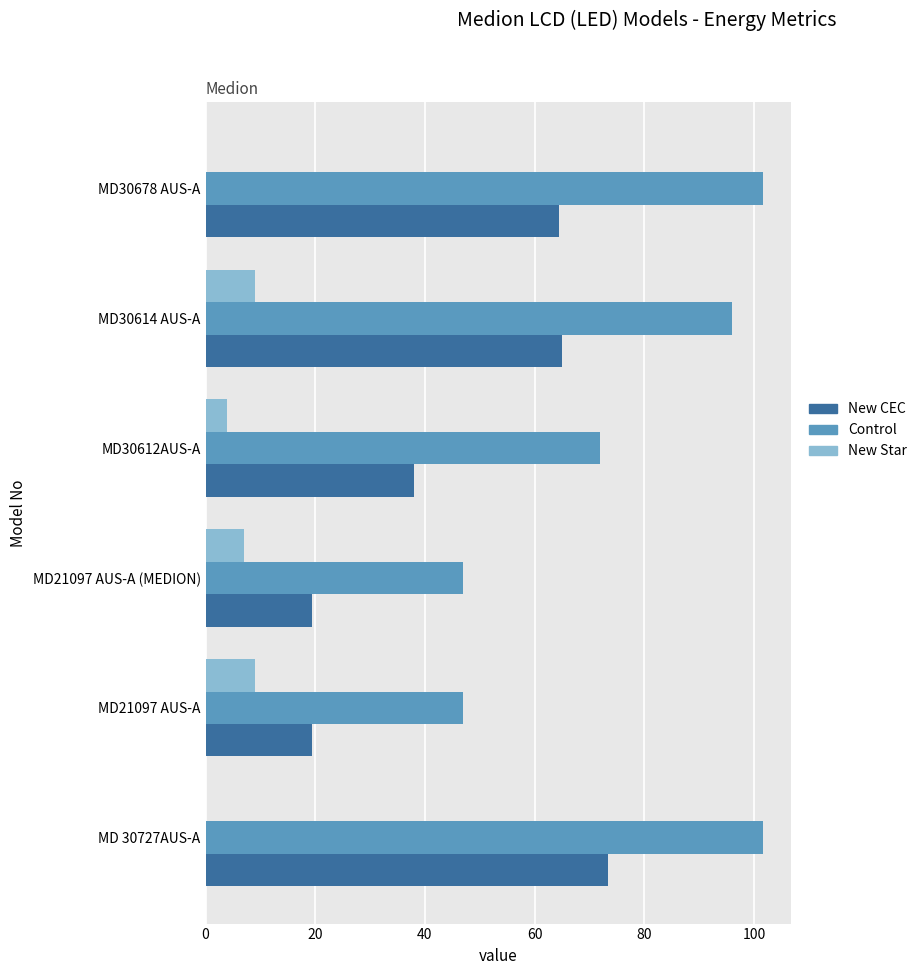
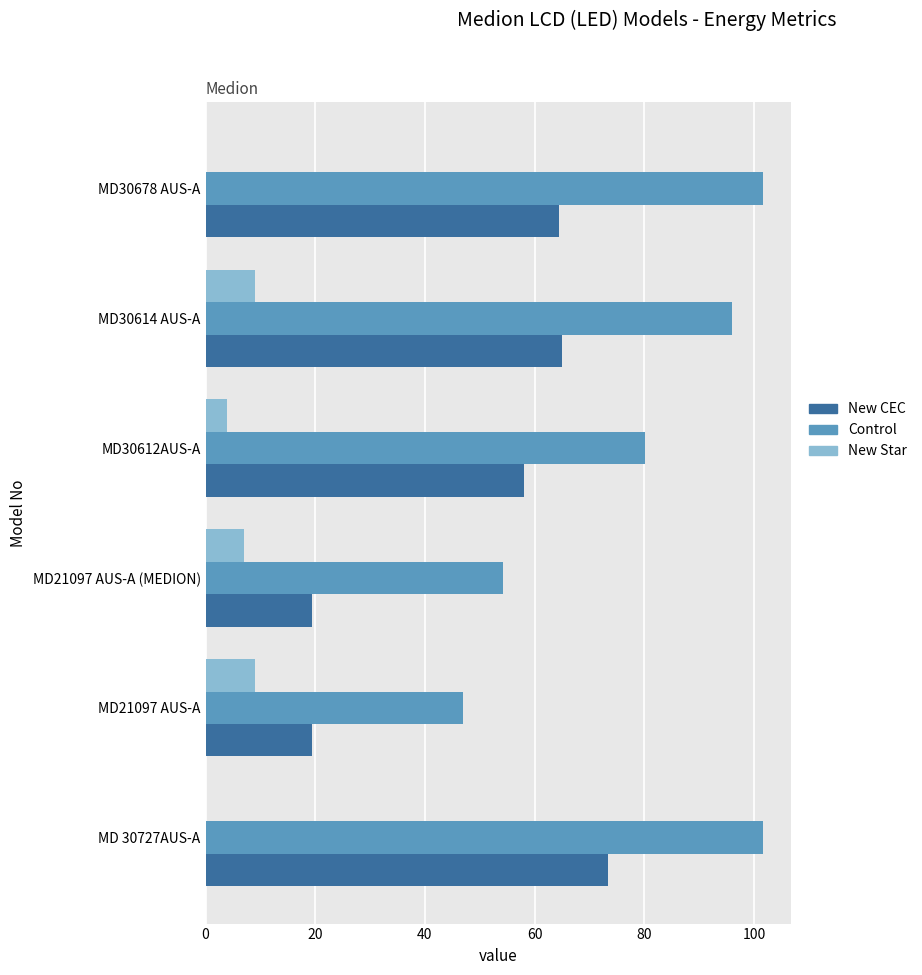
Control, MD30612AUS-A: 72 -> 80
New CEC, MD30612AUS-A: 38 -> 58
Control, MD21097 AUS-A (MEDION): 47 -> 54
